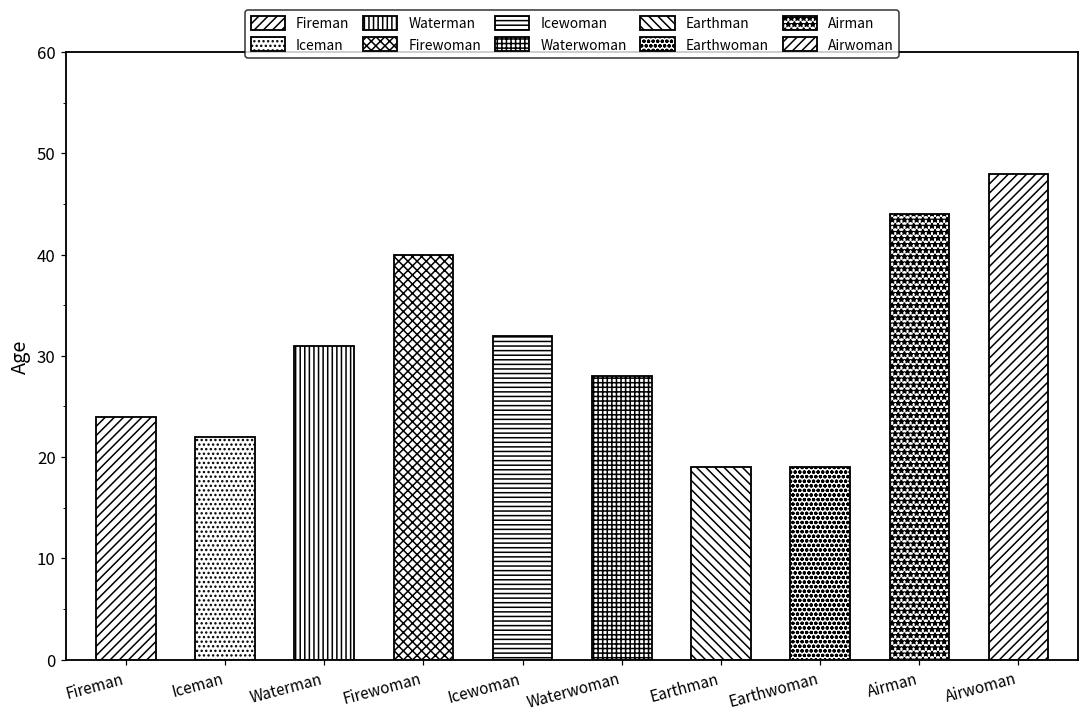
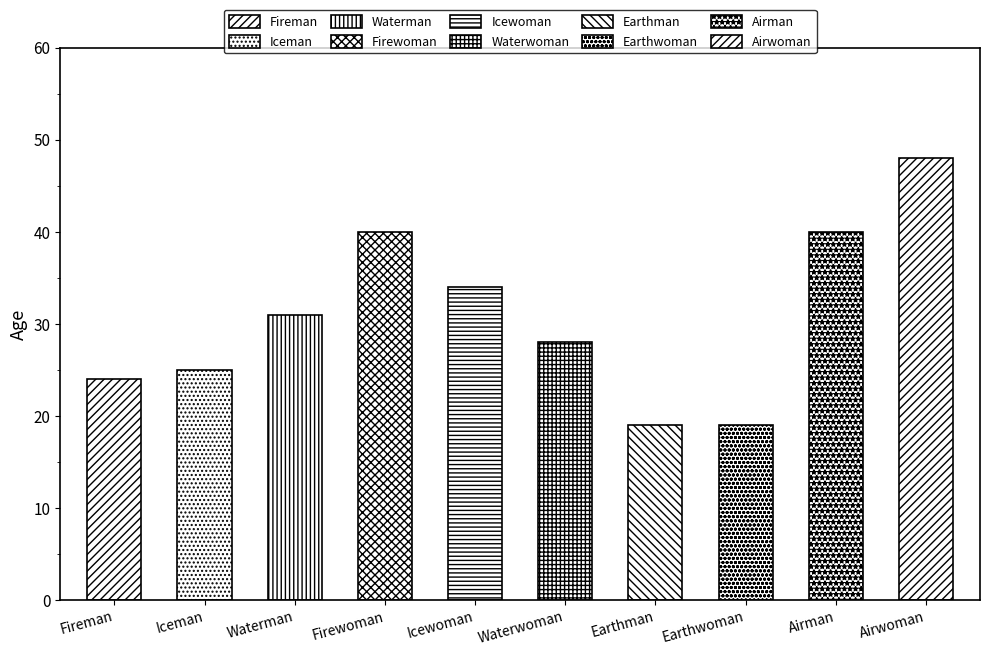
Iceman: 22 -> 25
Icewoman: 32 -> 34
Airman: 44 -> 40
